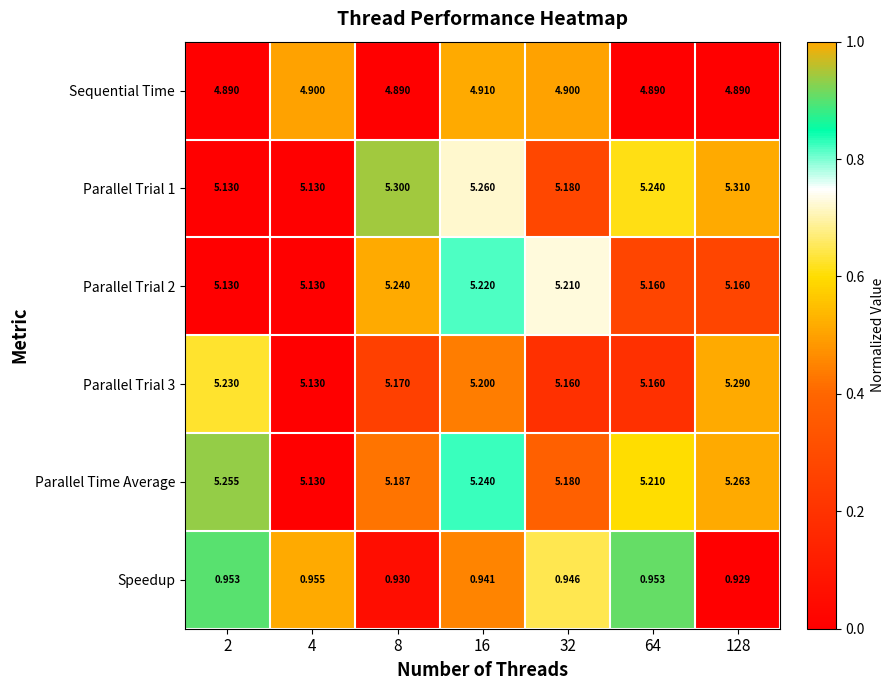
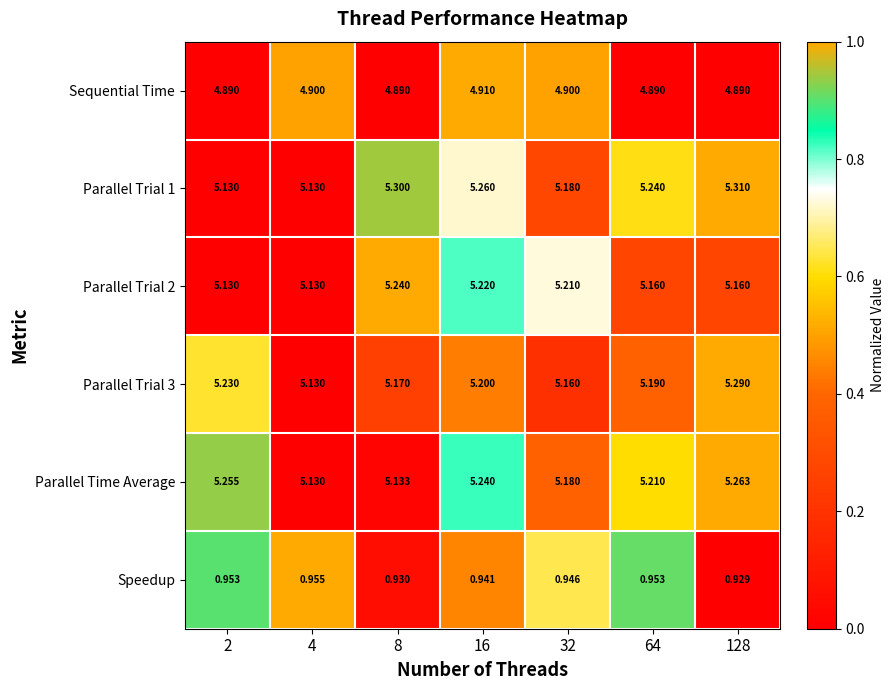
Parallel Trial 3, 64: 5.160 -> 5.190
Parallel Time Average, 8: 5.187 -> 5.133
